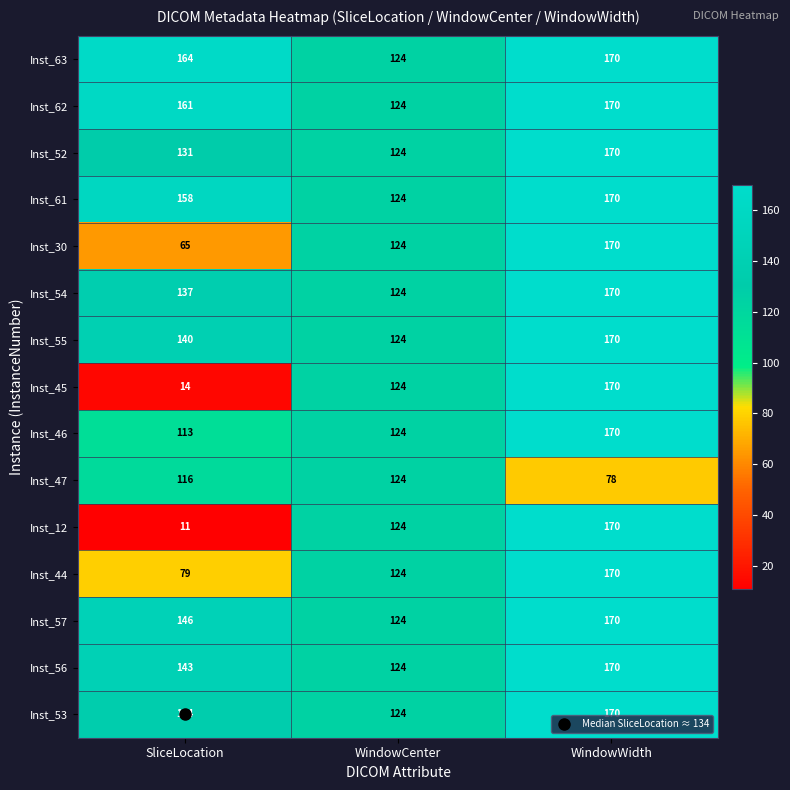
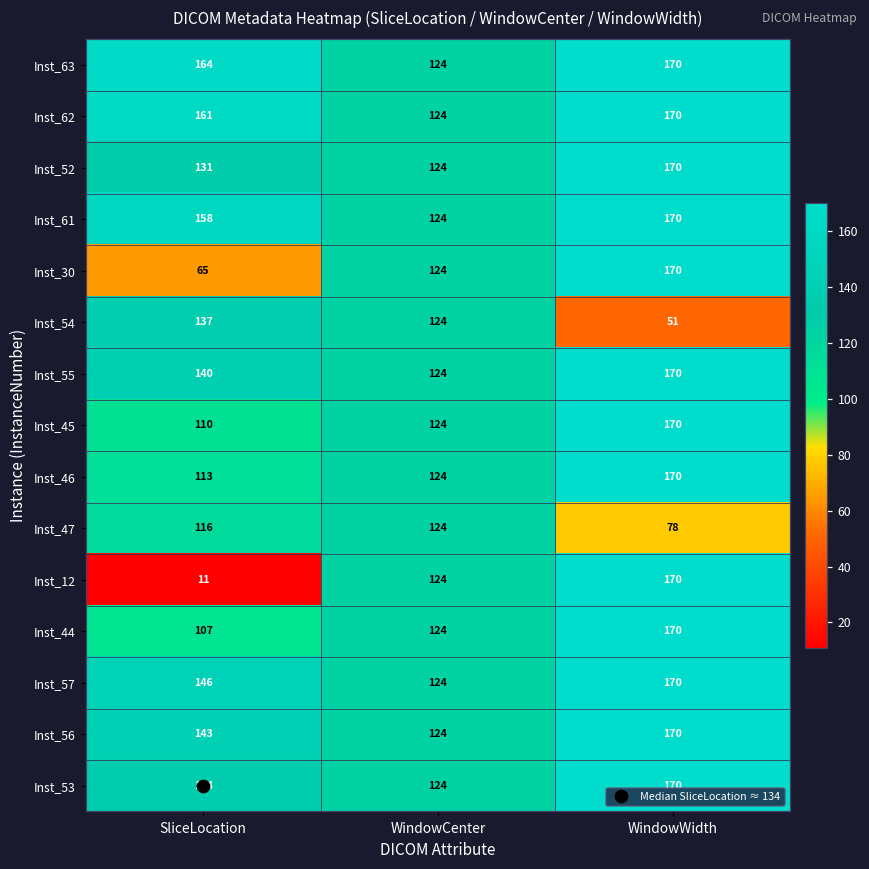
Inst_54, WindowWidth: 170 -> 51
Inst_45, SliceLocation: 14 -> 110
Inst_44, SliceLocation: 79 -> 107
